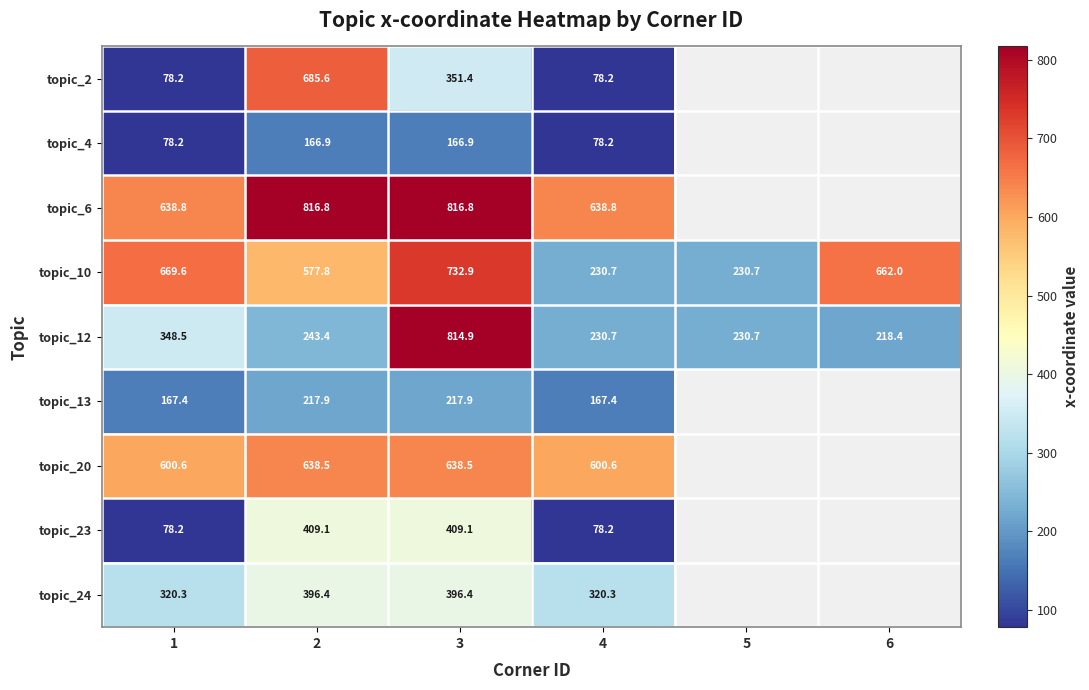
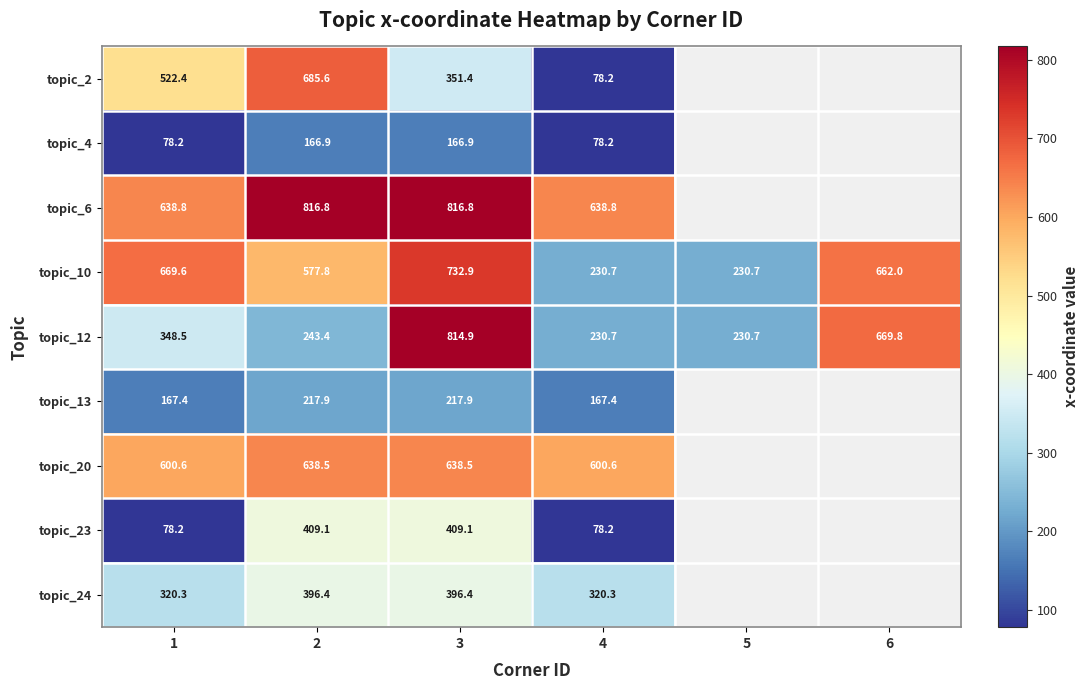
topic_2, 1: 78.2 -> 522.4
topic_12, 6: 218.4 -> 669.8
